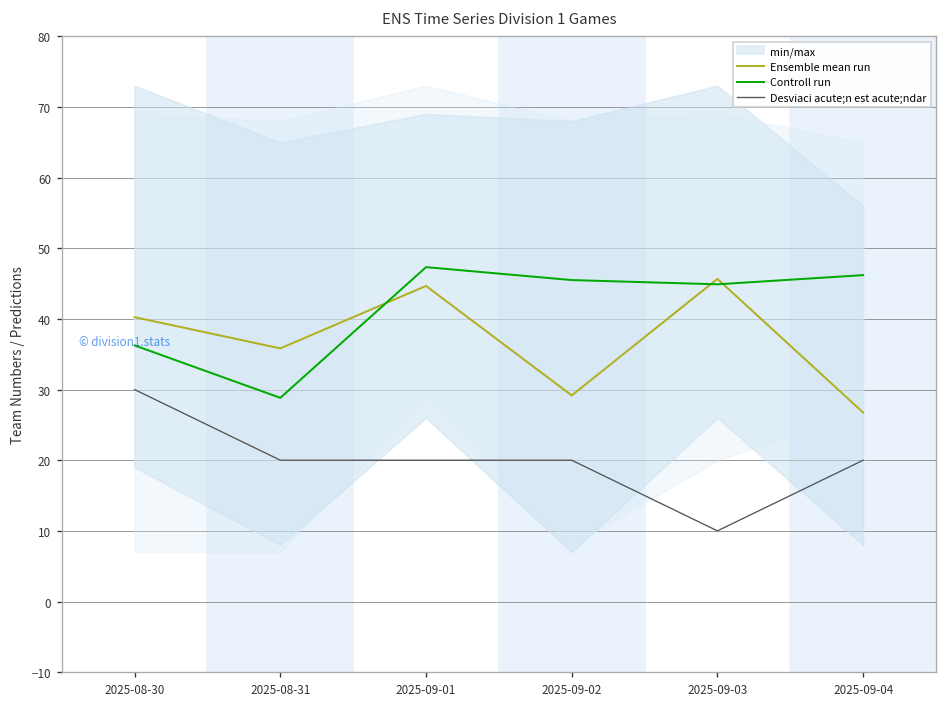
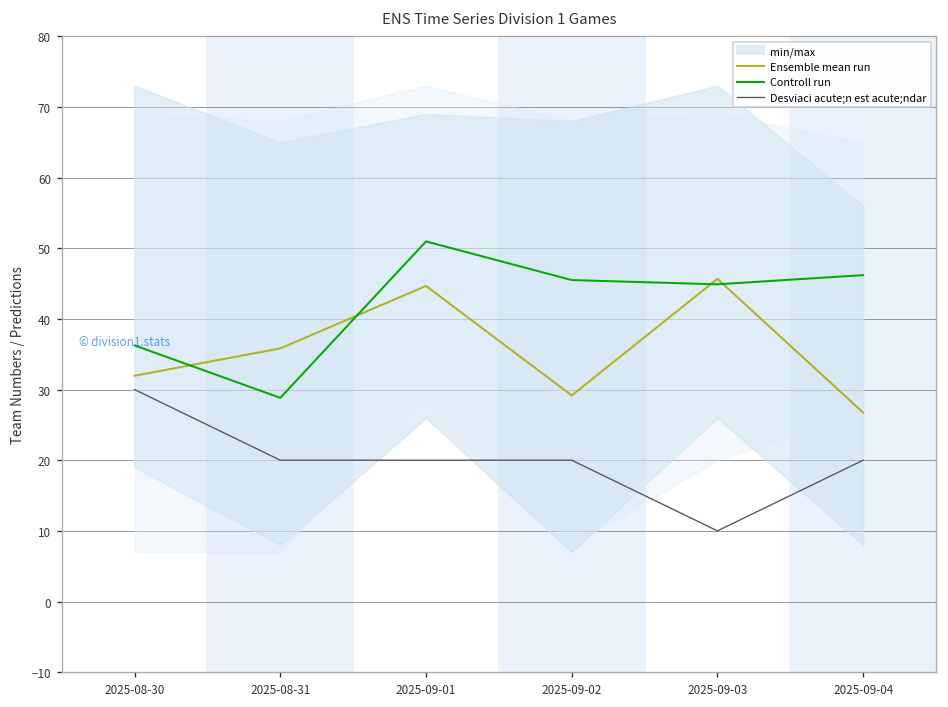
Ensemble mean run, 2025-08-30: 40 -> 32
Controll run, 2025-09-01: 47 -> 51
